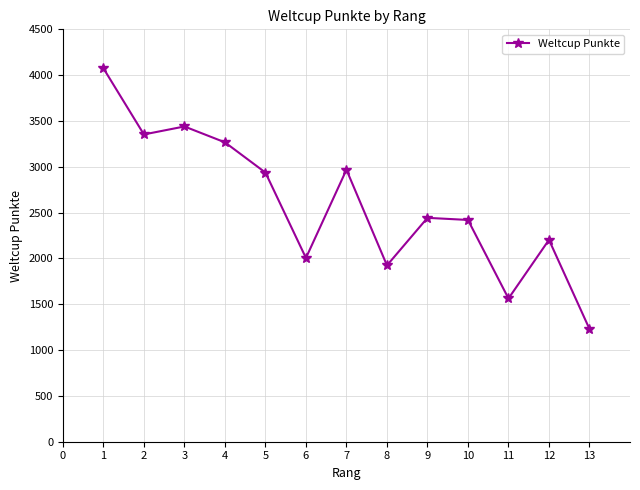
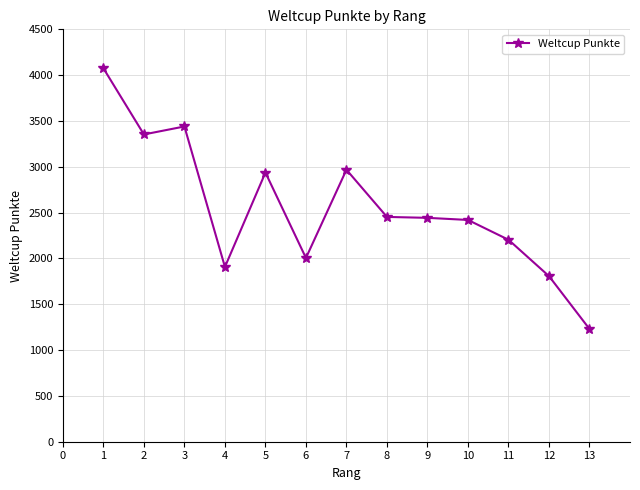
4: 3300 -> 1900
8: 1900 -> 2500
11: 1600 -> 2200
12: 2200 -> 1800
